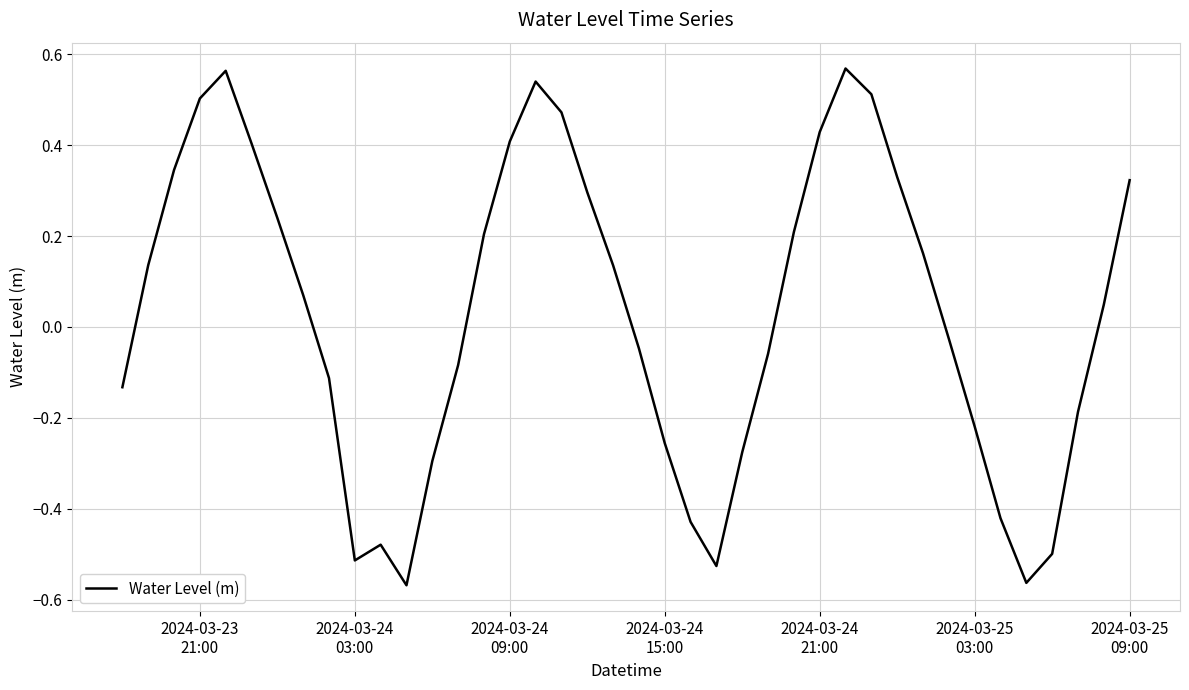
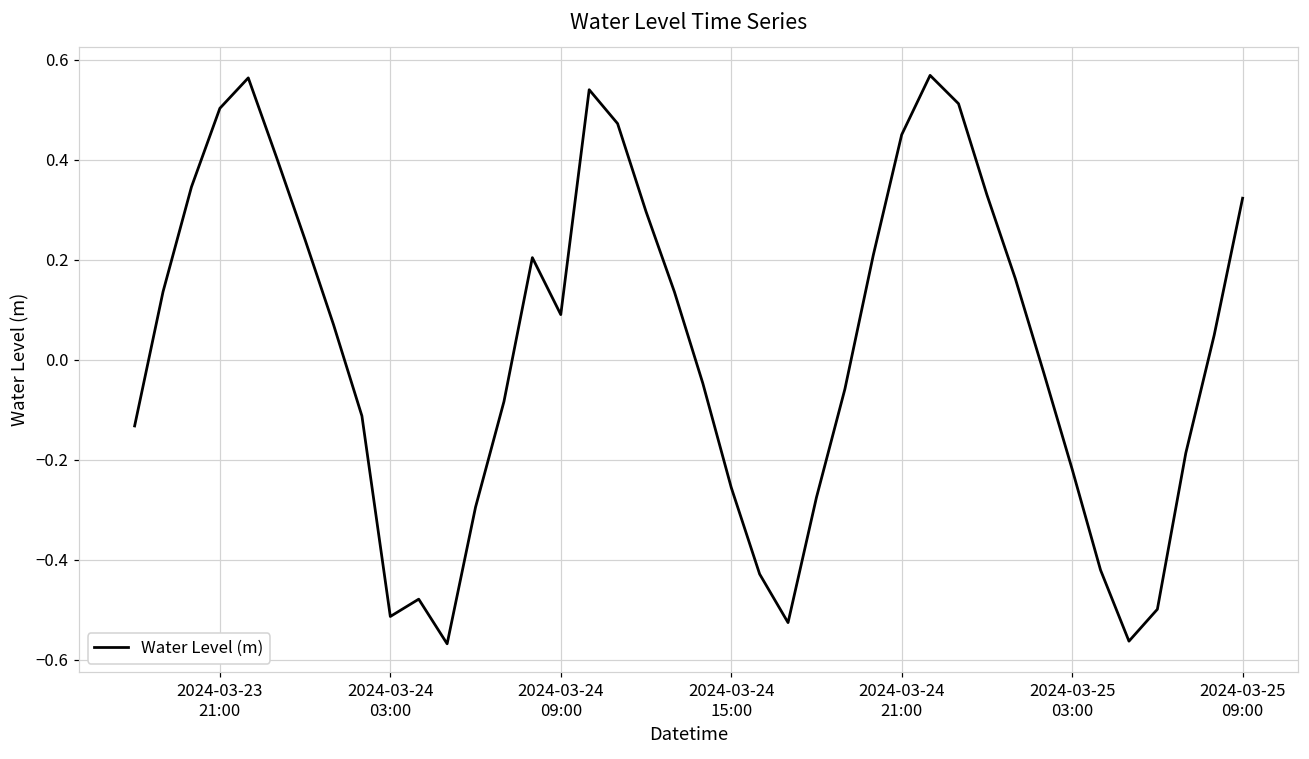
2024-03-24 09:00: 0.41 -> 0.09
2024-03-24 21:00: 0.43 -> 0.45
